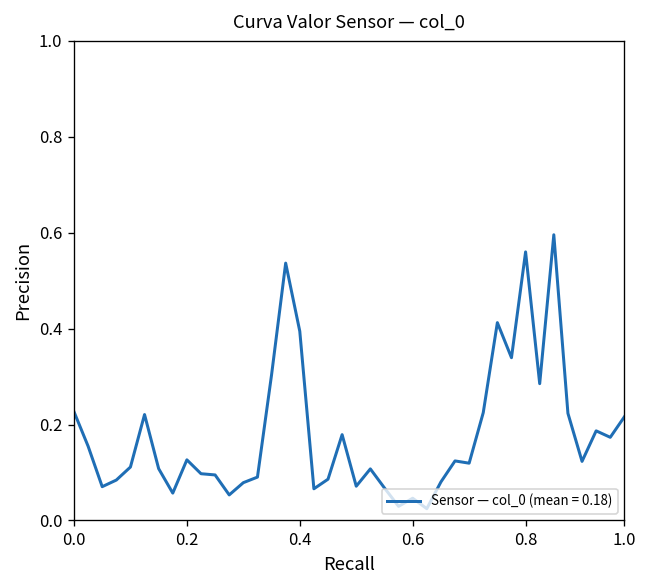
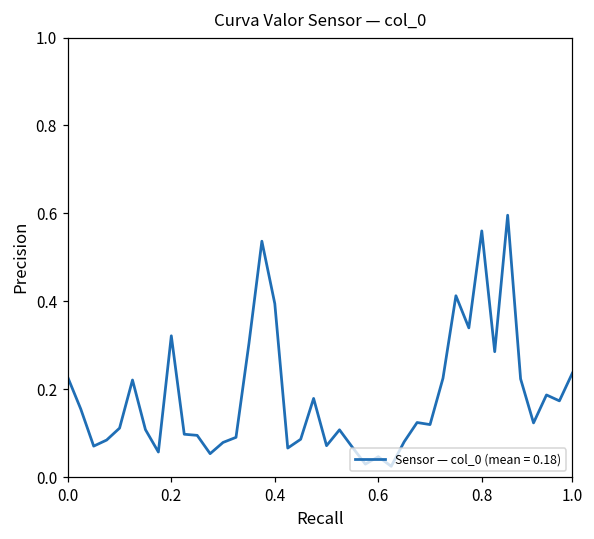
0.2: 0.13 -> 0.32
1.0: 0.22 -> 0.24
